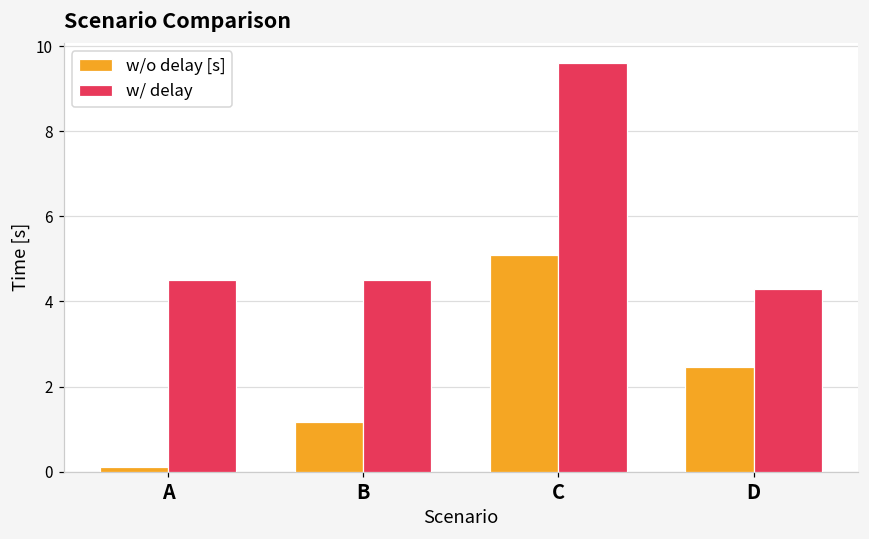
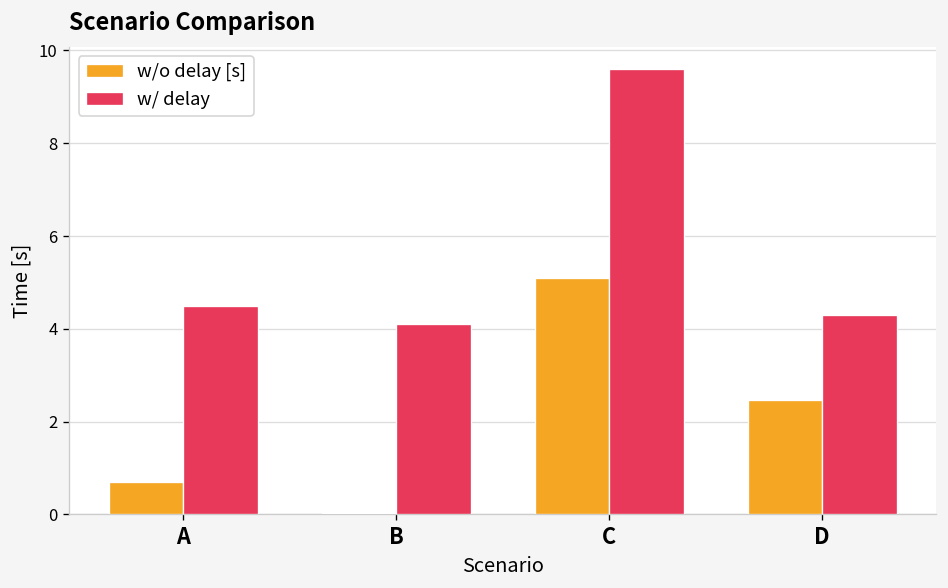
w/o delay [s], A: 0.1 -> 0.7
w/o delay [s], B: 1.2 -> 0.0
w/ delay, B: 4.5 -> 4.1
